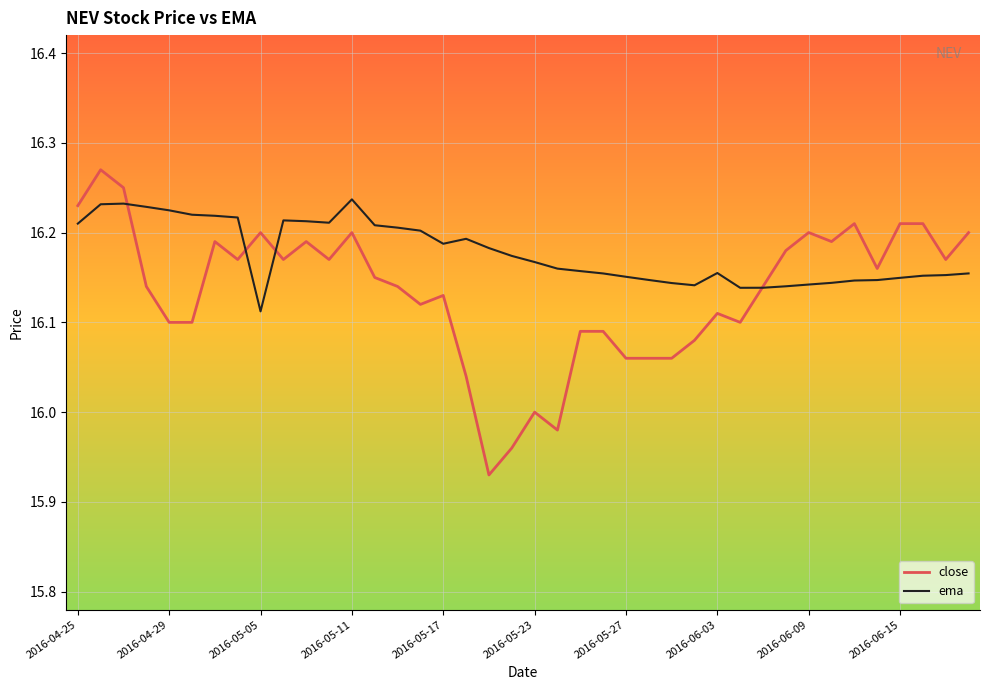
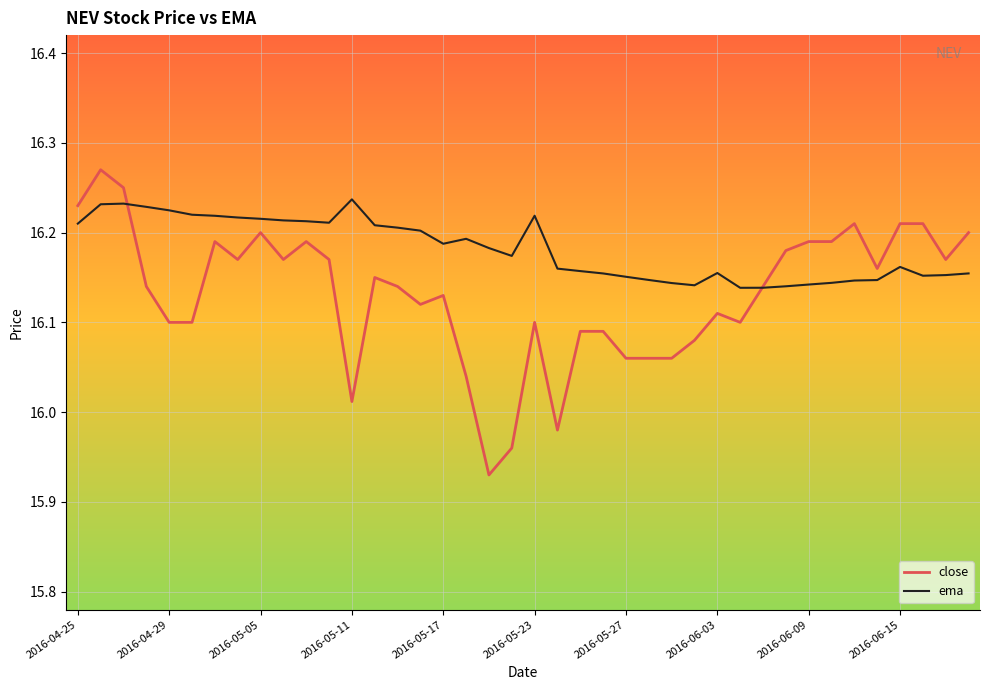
ema, 2016-05-05: 16.11 -> 16.22
close, 2016-05-11: 16.20 -> 16.01
close, 2016-05-23: 16.0 -> 16.1
ema, 2016-05-23: 16.17 -> 16.22
close, 2016-06-09: 16.20 -> 16.19
ema, 2016-06-15: 16.15 -> 16.16
